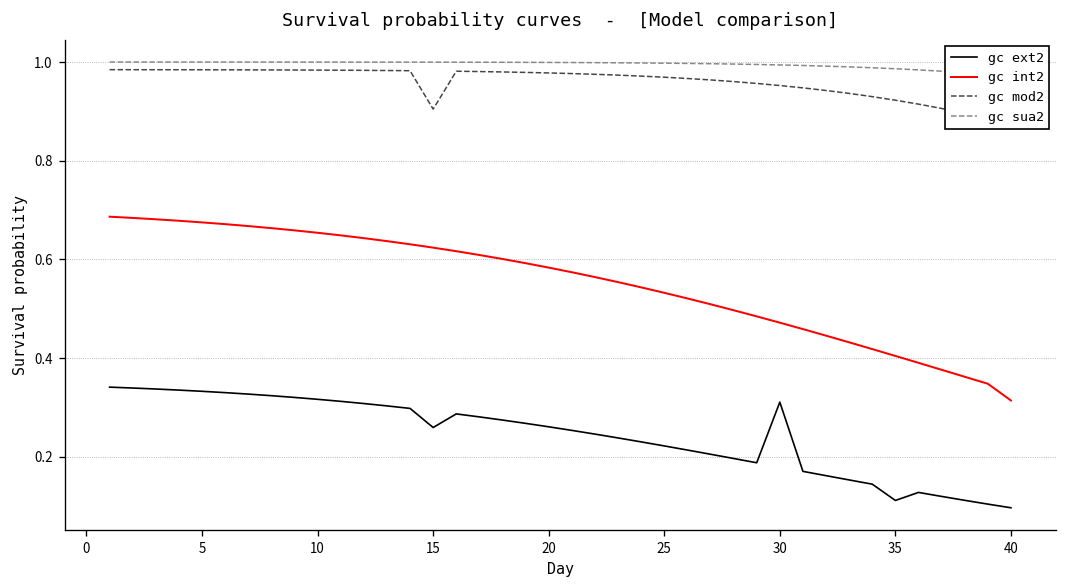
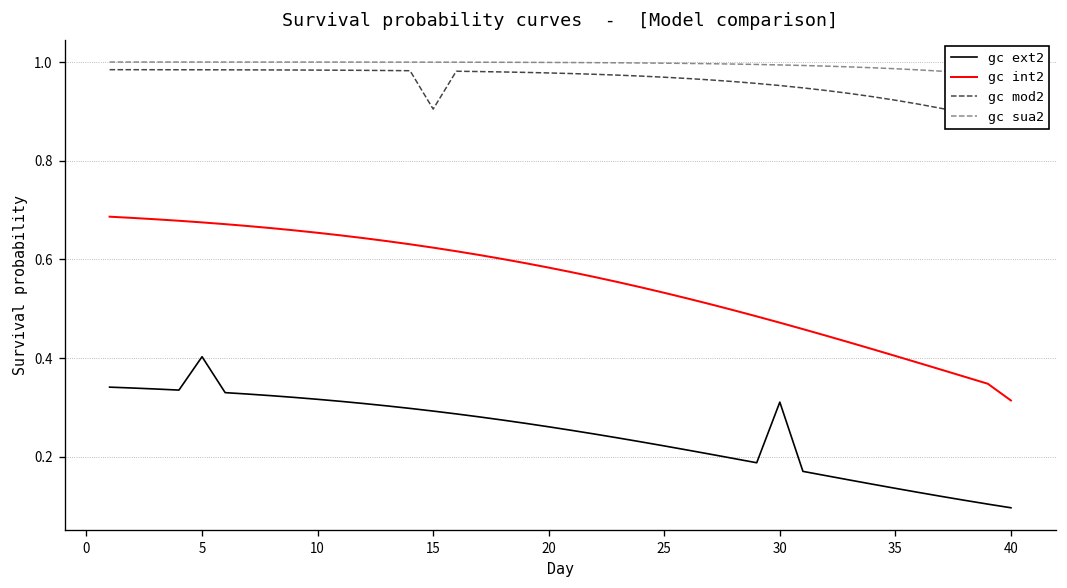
gc ext2, 5: 0.33 -> 0.40
gc ext2, 15: 0.26 -> 0.29
gc ext2, 35: 0.11 -> 0.14
